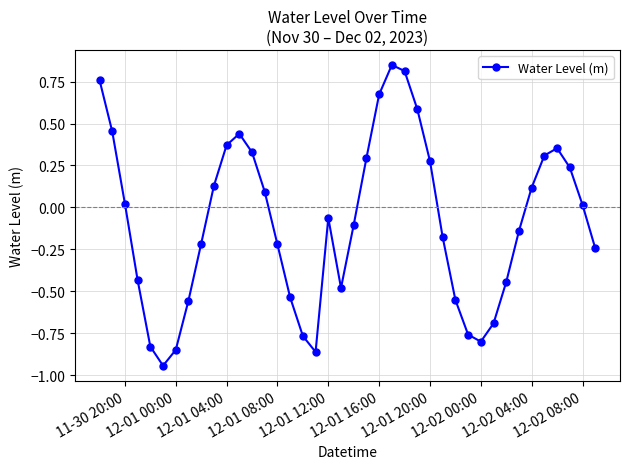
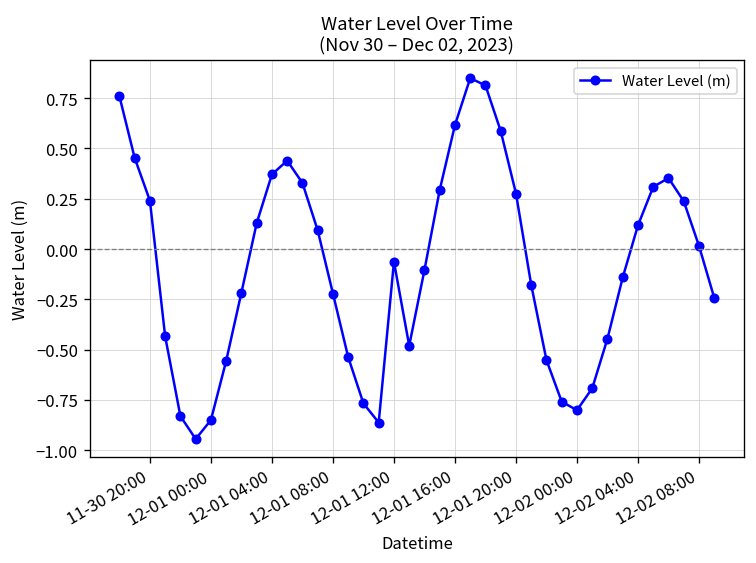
11-30 20:00: 0.02 -> 0.24
12-01 16:00: 0.67 -> 0.62
